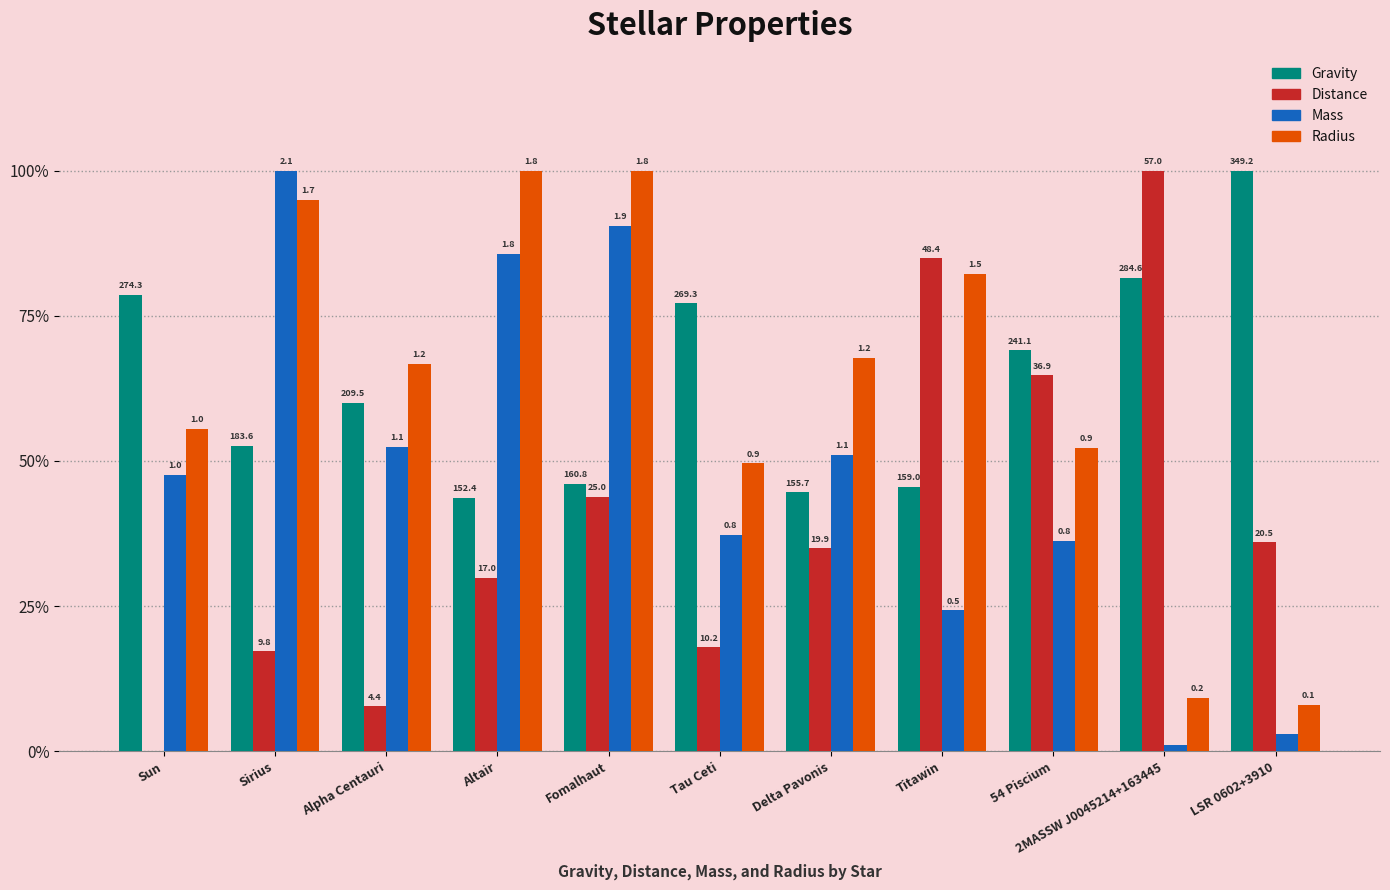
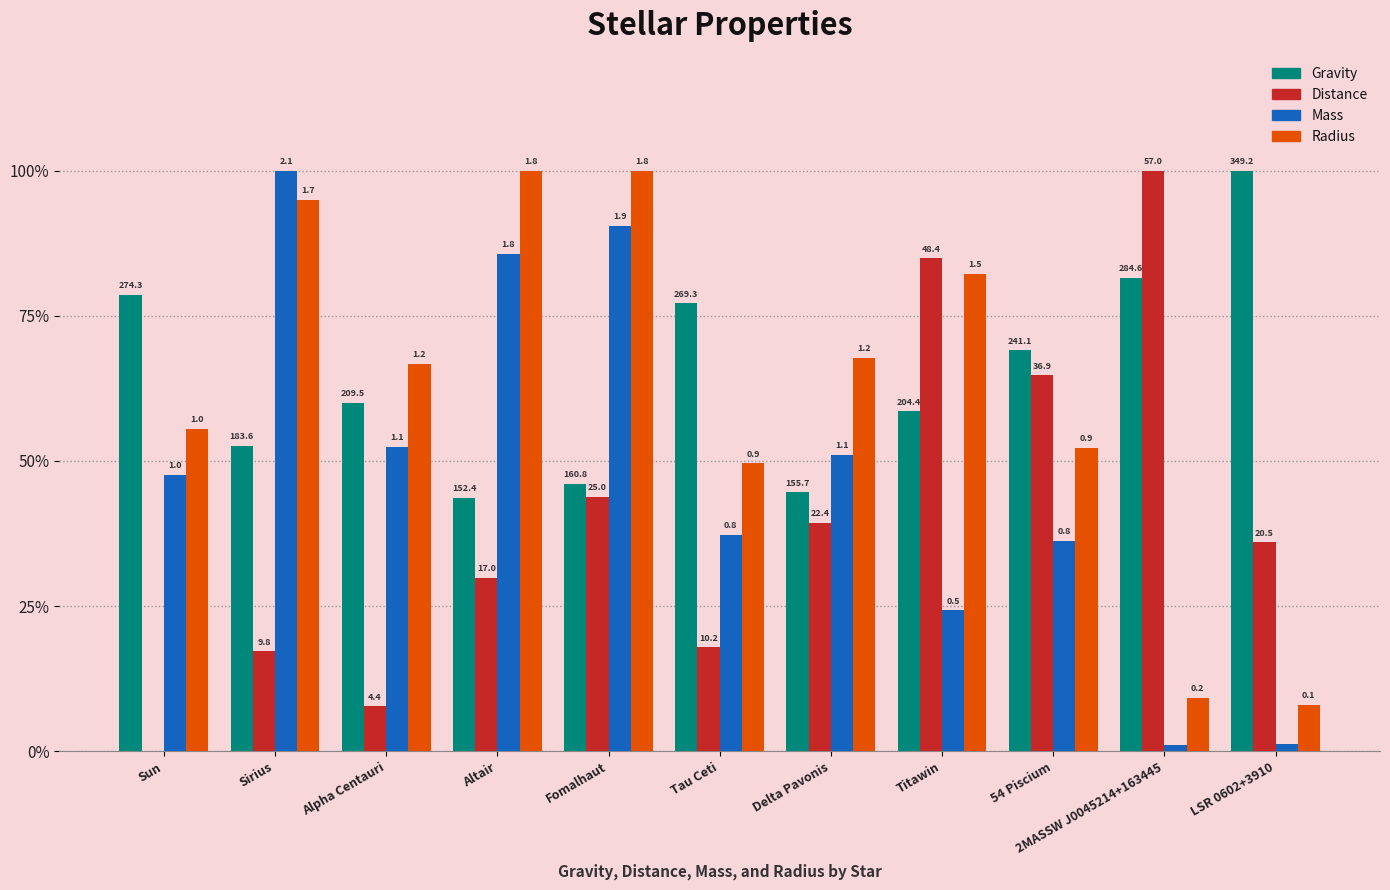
Distance, Delta Pavonis: 19.9 -> 22.4
Gravity, Titawin: 159.0 -> 204.4
Mass, LSR 0602+3910: 3% -> 1%
